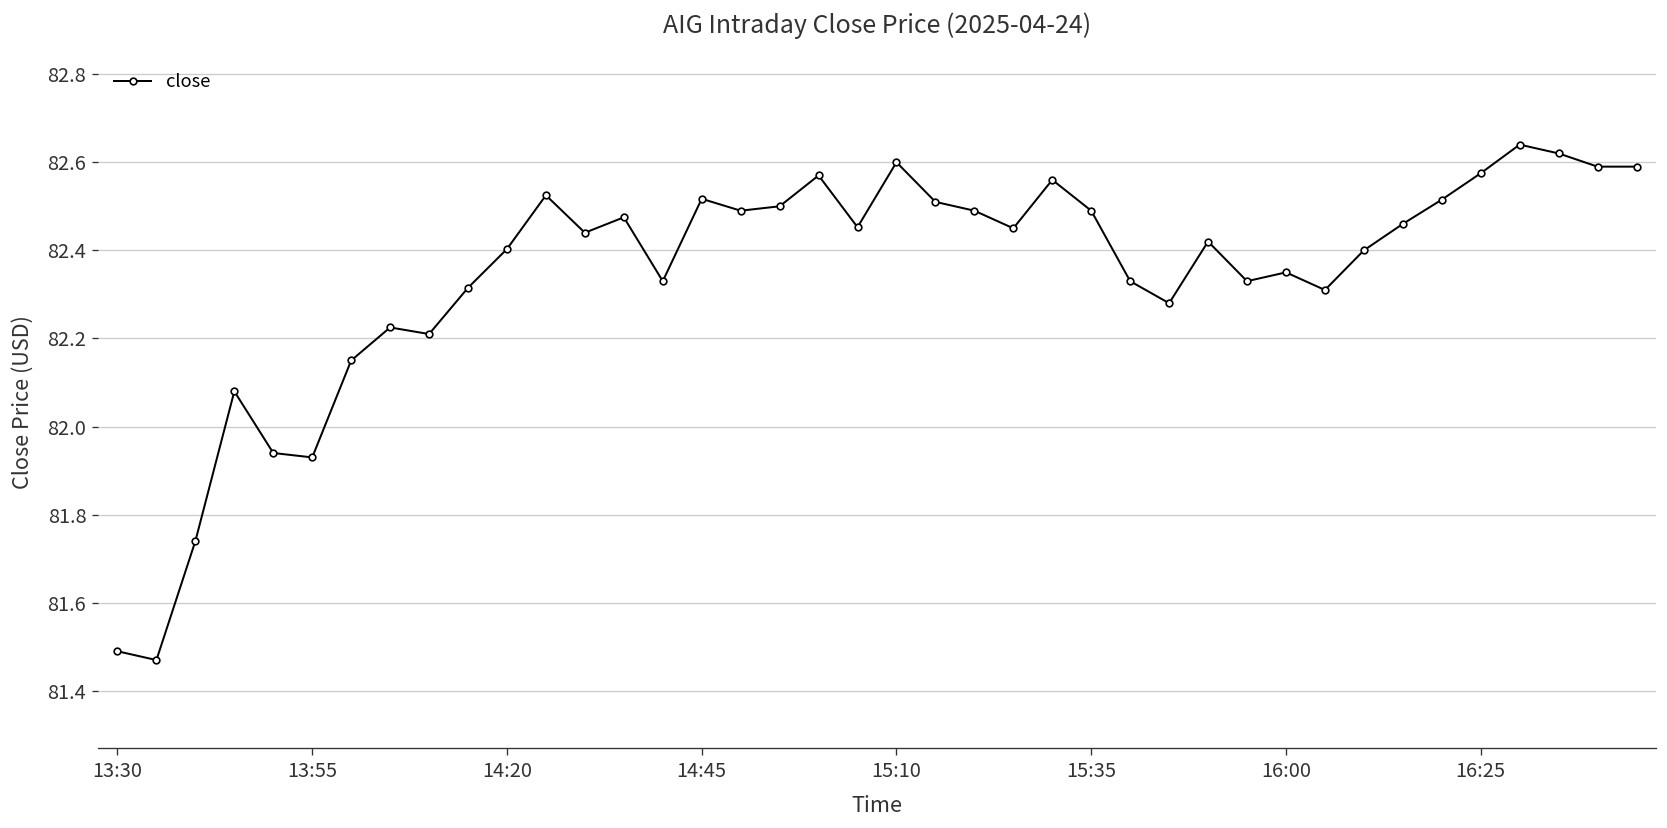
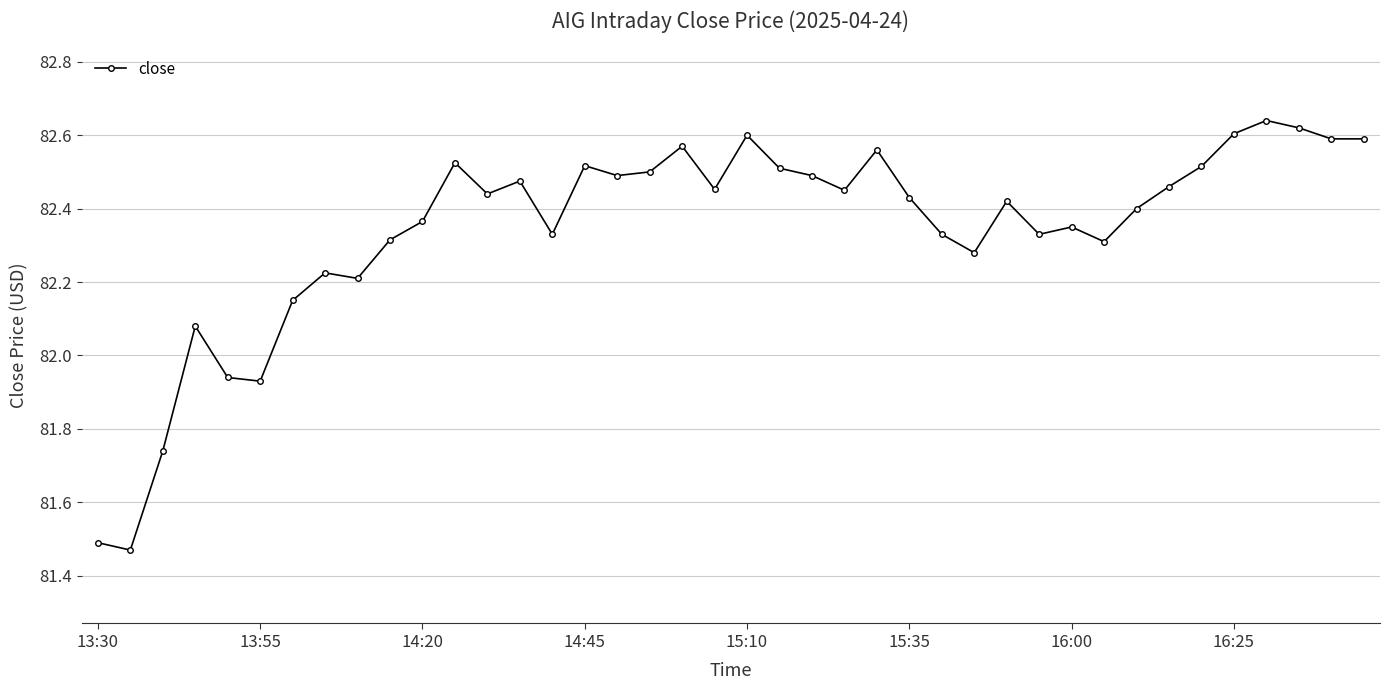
14:20: 82.40 -> 82.37
15:35: 82.49 -> 82.43
16:25: 82.58 -> 82.60
